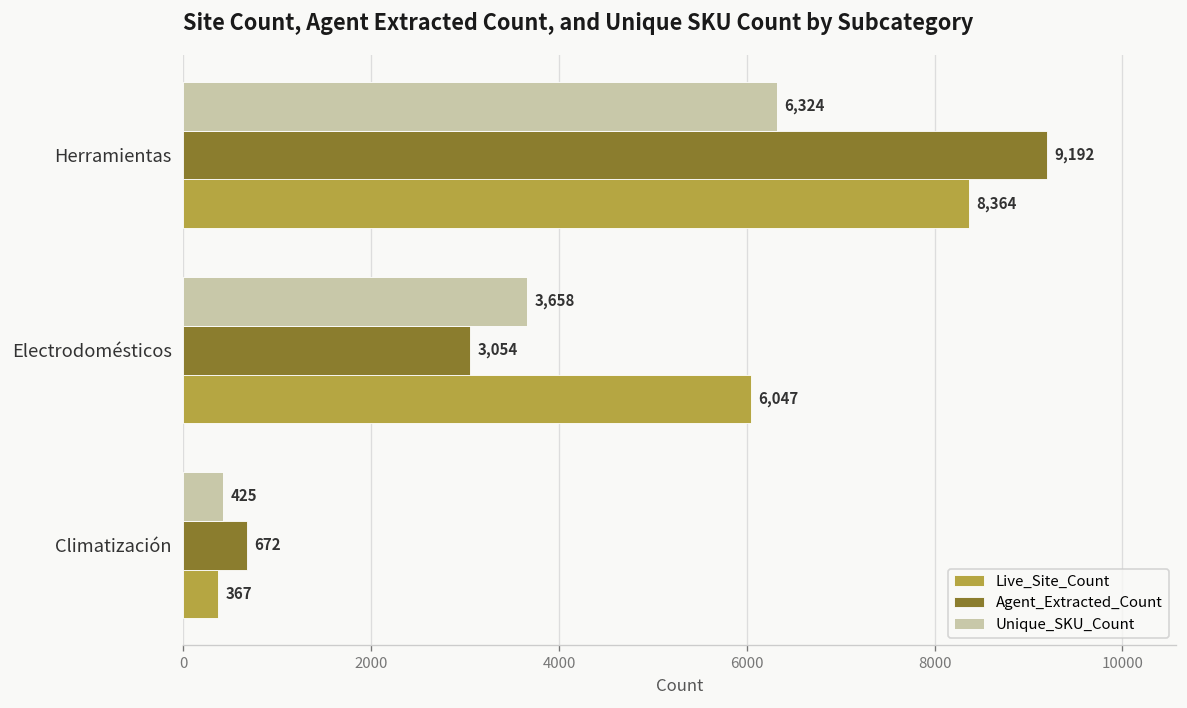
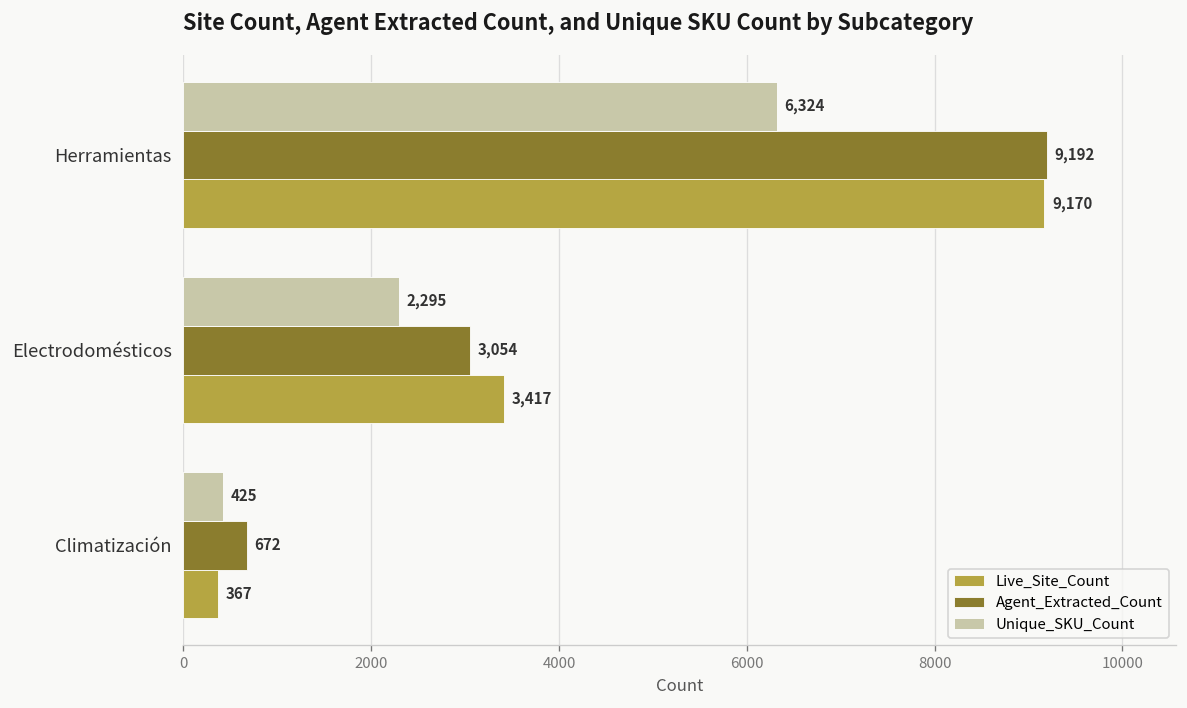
Live_Site_Count, Herramientas: 8,364 -> 9,170
Unique_SKU_Count, Electrodomésticos: 3,658 -> 2,295
Live_Site_Count, Electrodomésticos: 6,047 -> 3,417
